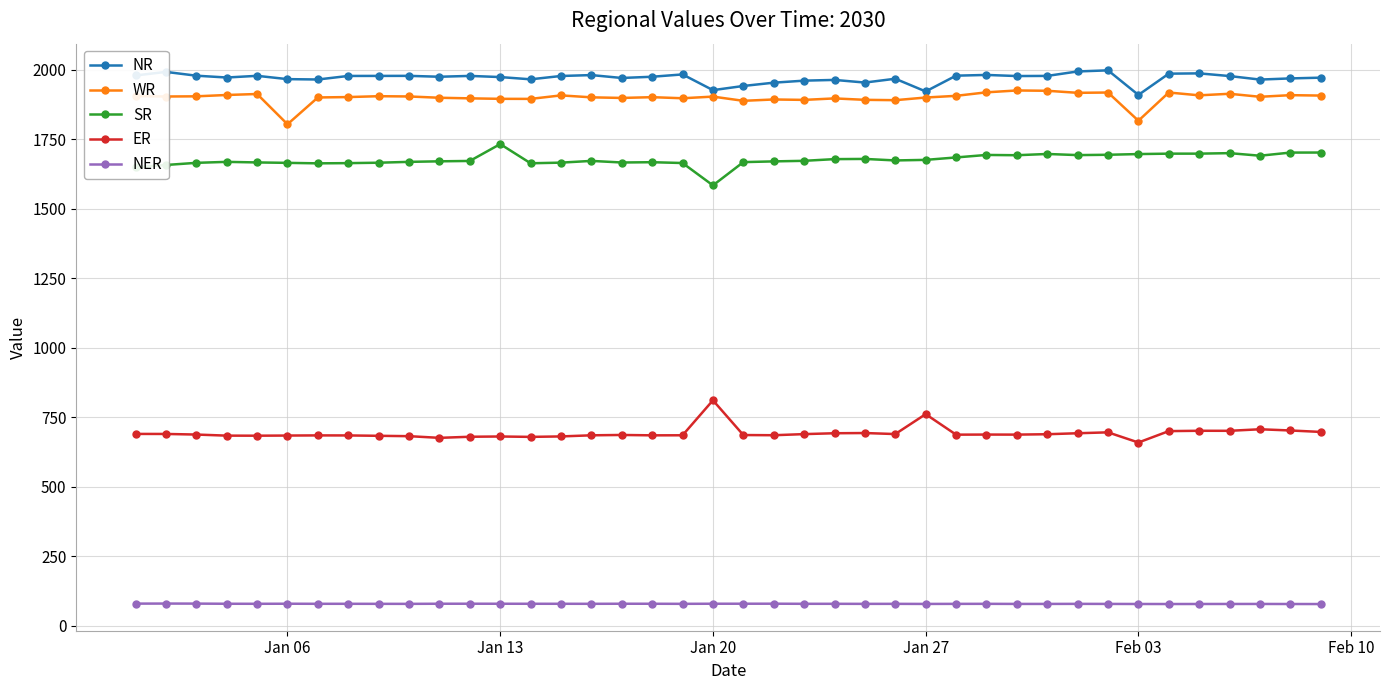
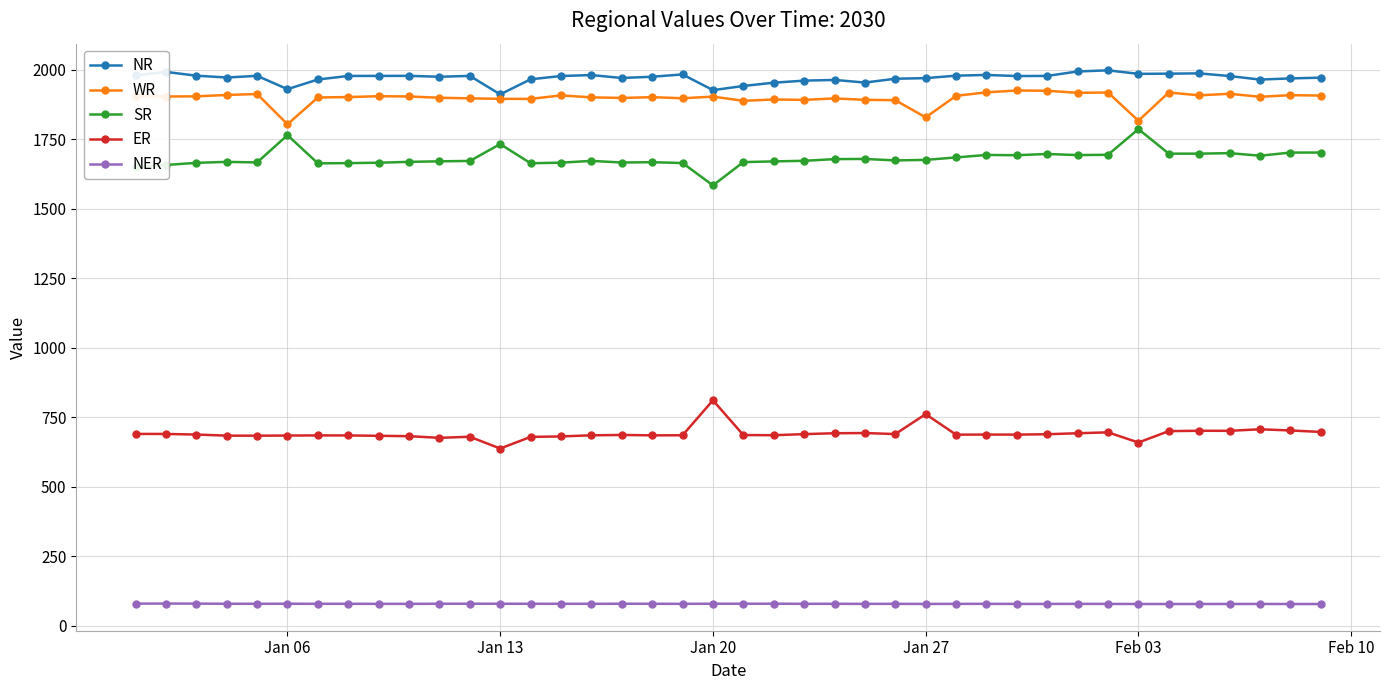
NR, Jan 06: 1970 -> 1930
SR, Jan 06: 1670 -> 1770
NR, Jan 13: 1970 -> 1910
ER, Jan 13: 680 -> 640
NR, Jan 27: 1920 -> 1970
WR, Jan 27: 1900 -> 1830
NR, Feb 03: 1910 -> 1990
SR, Feb 03: 1700 -> 1790
